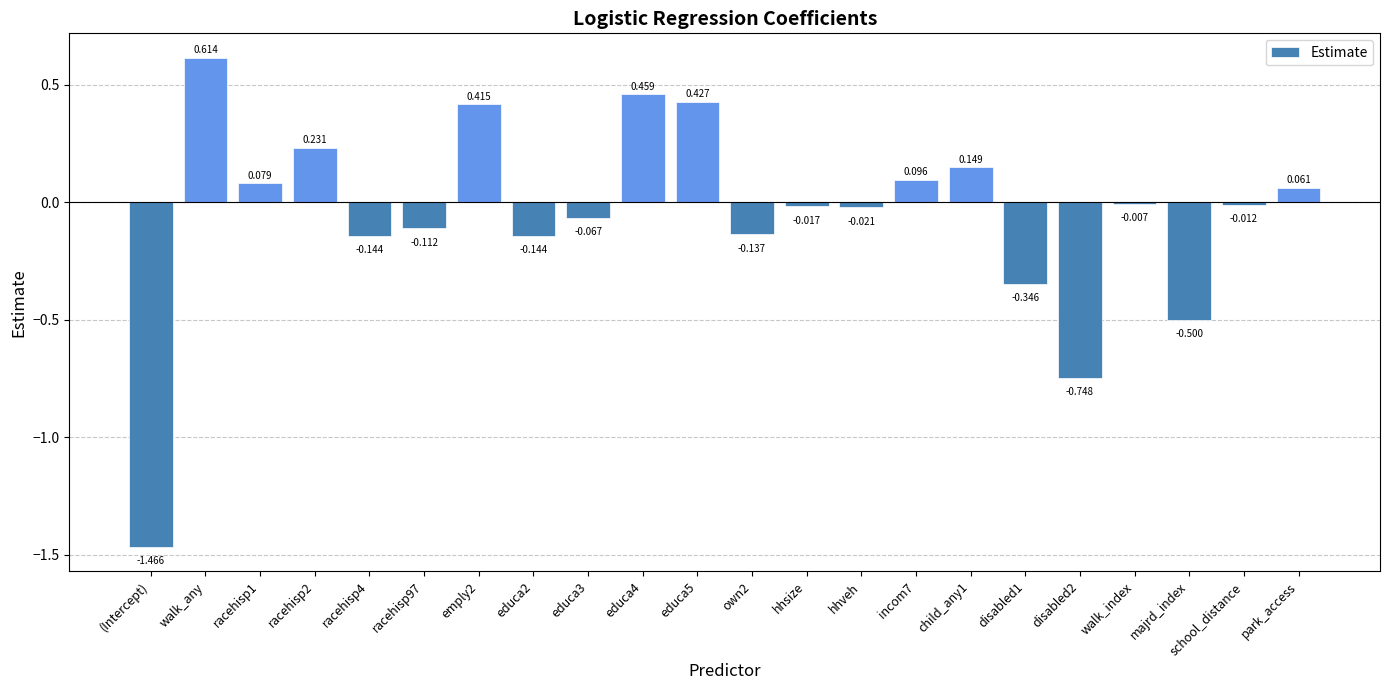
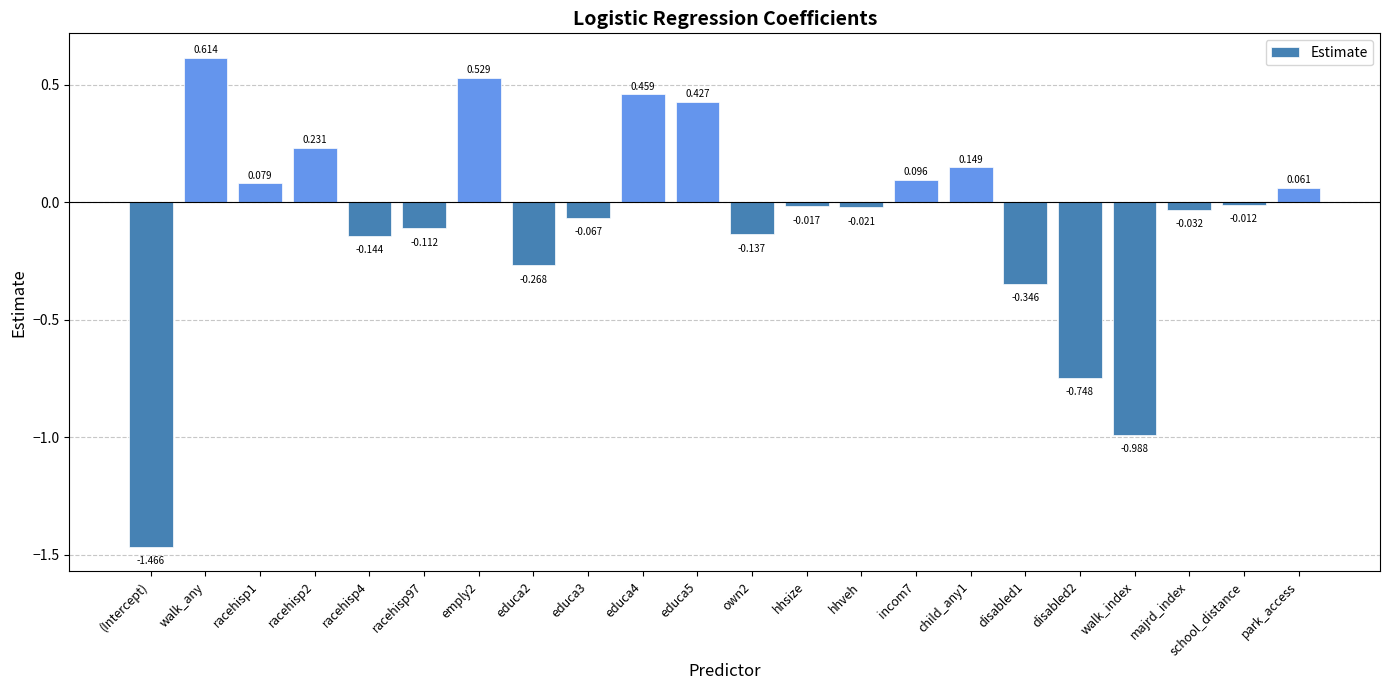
emply2: 0.415 -> 0.529
educa2: -0.144 -> -0.268
walk_index: -0.007 -> -0.988
majrd_index: -0.500 -> -0.032
